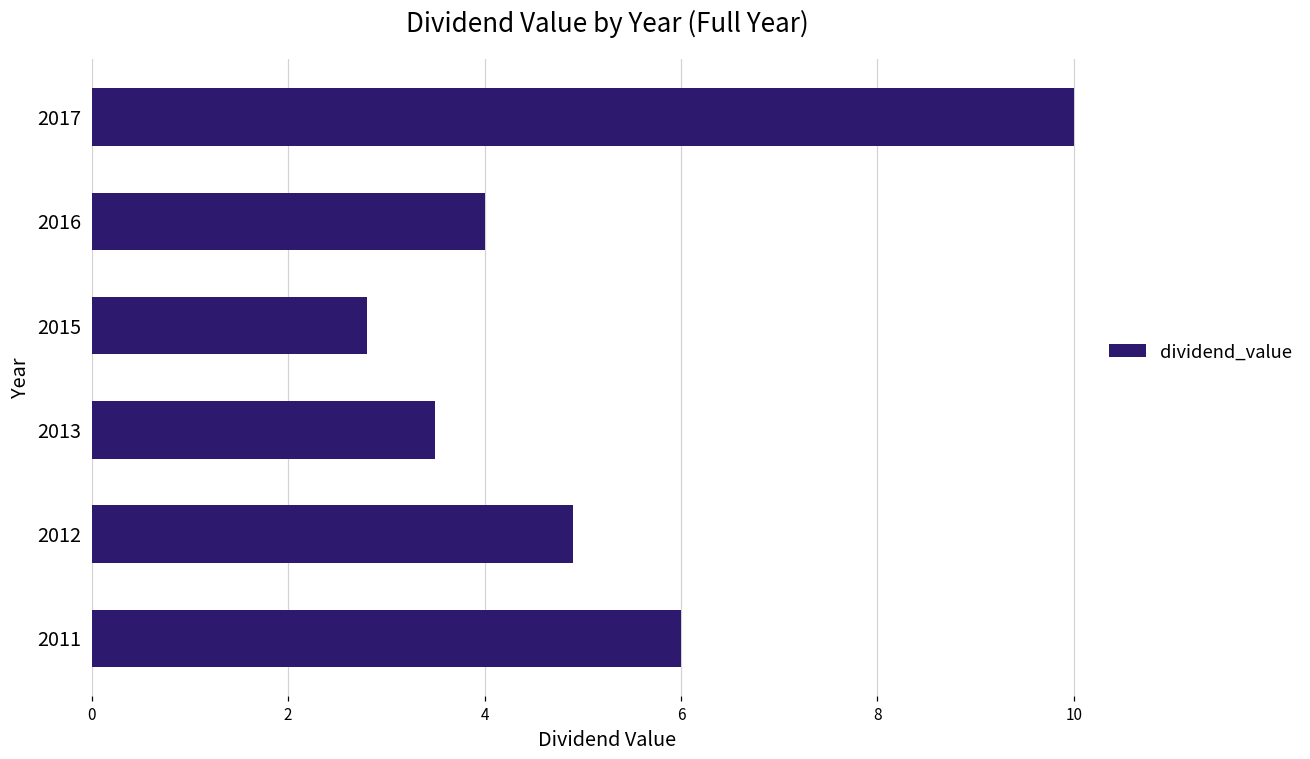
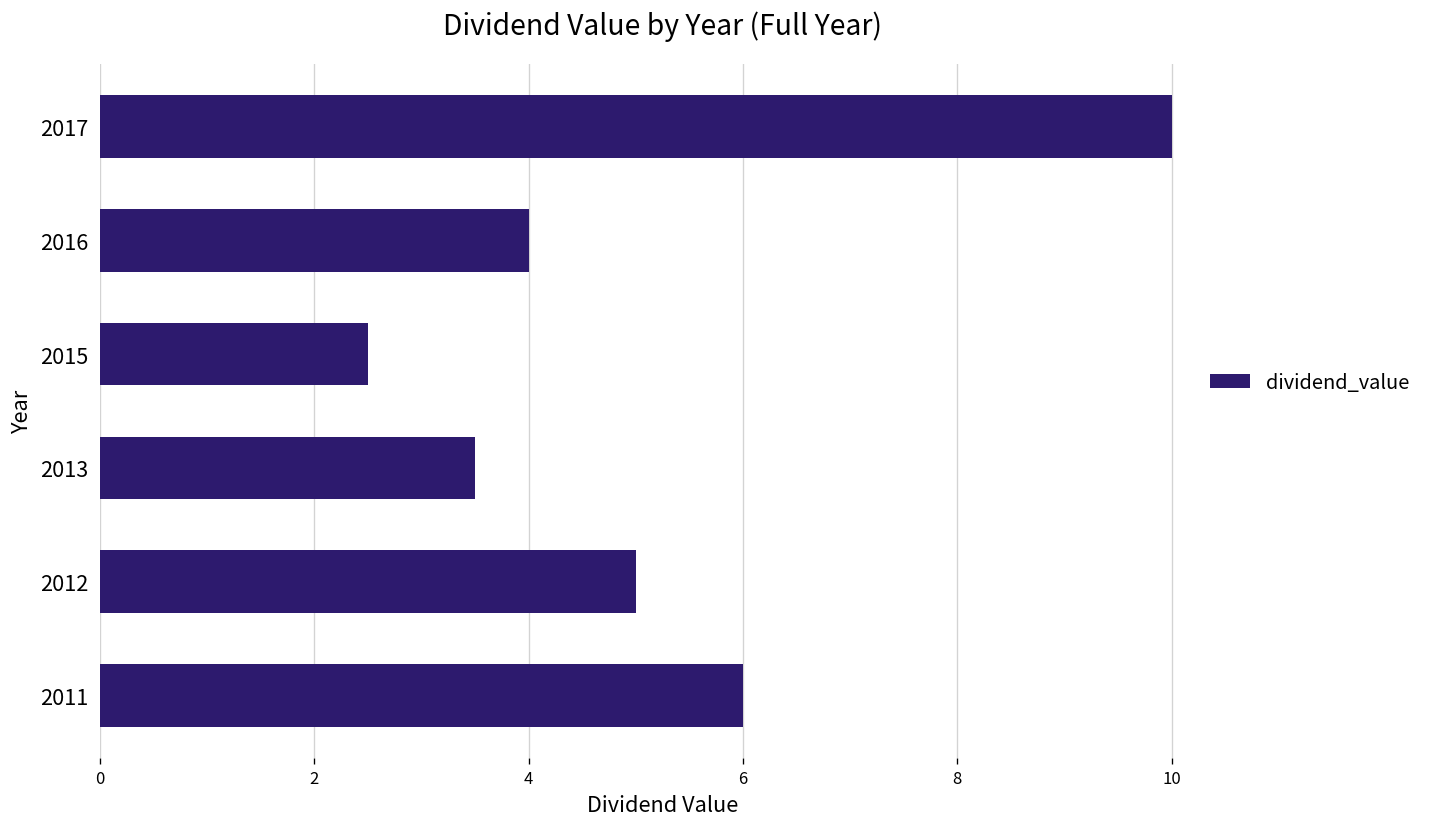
2015: 2.8 -> 2.5
2012: 4.9 -> 5.0
